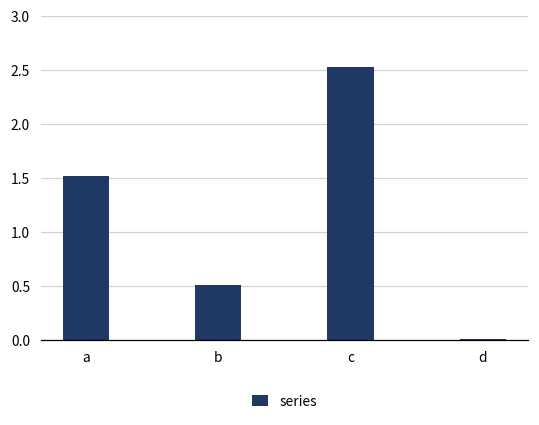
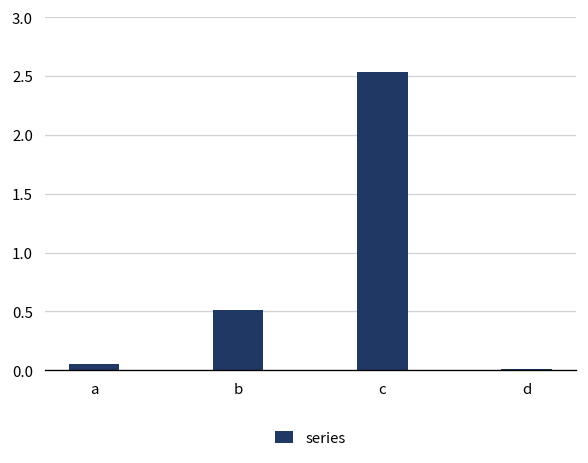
a: 1.5 -> 0.1
